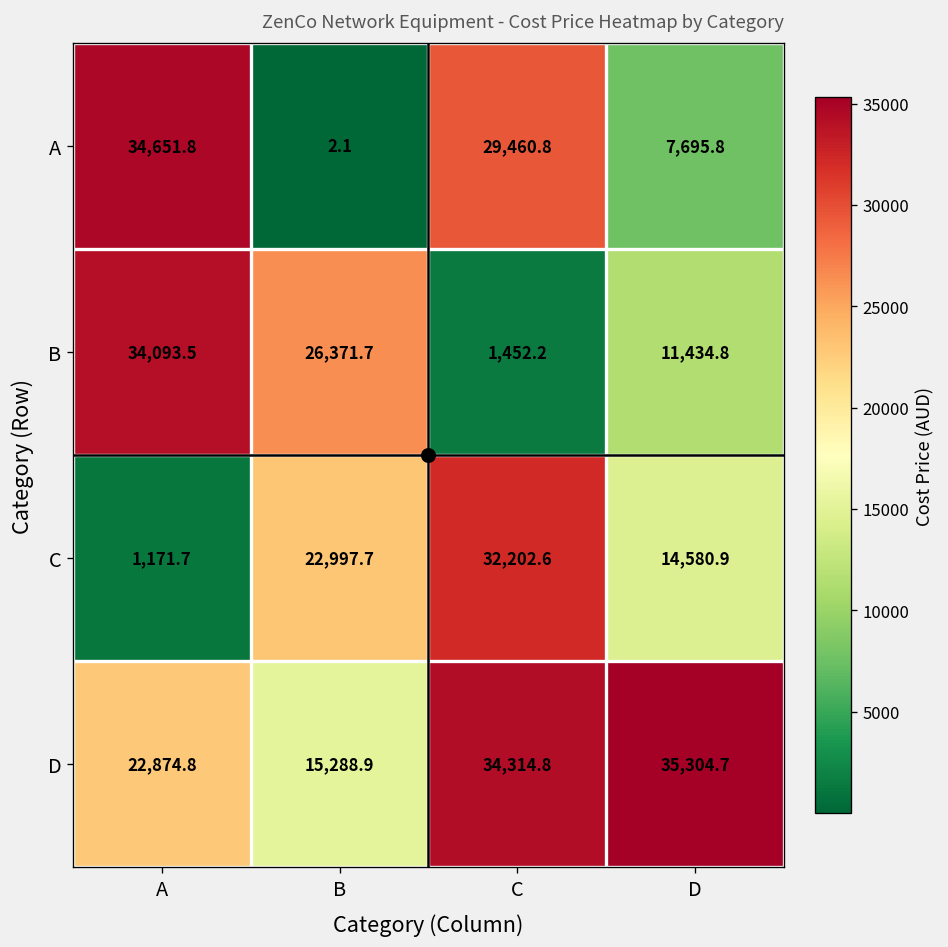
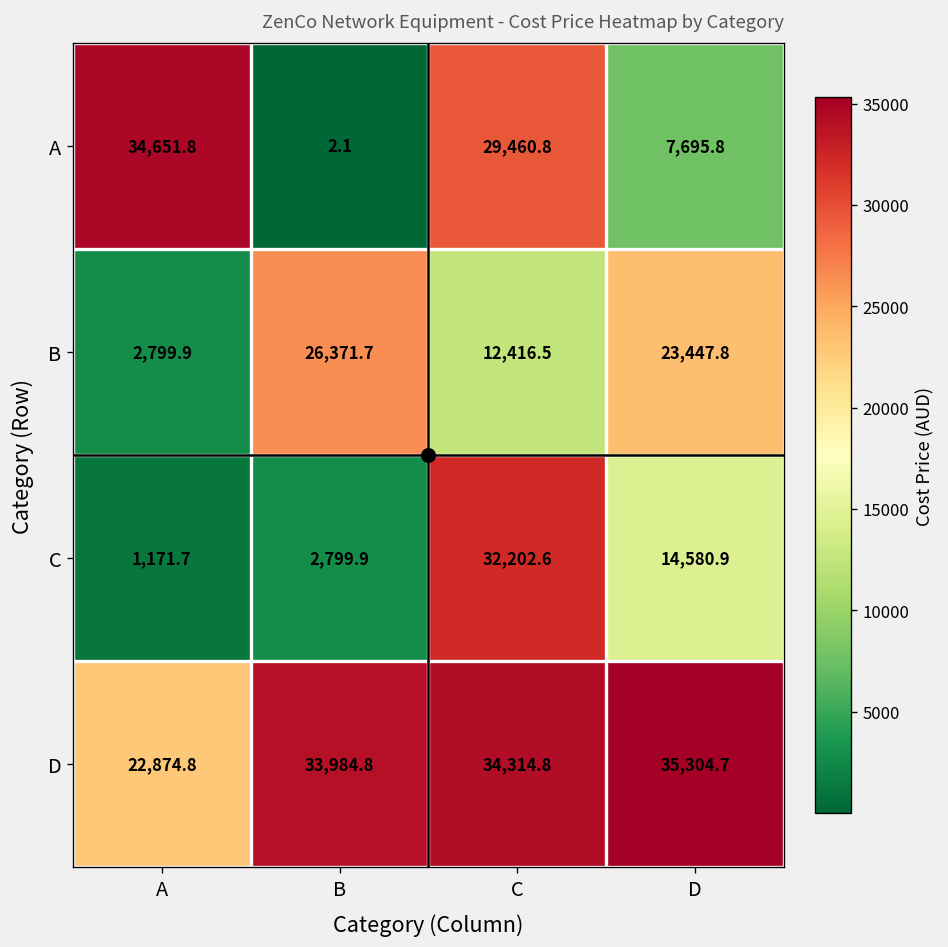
B, A: 34,093.5 -> 2,799.9
B, C: 1,452.2 -> 12,416.5
B, D: 11,434.8 -> 23,447.8
C, B: 22,997.7 -> 2,799.9
D, B: 15,288.9 -> 33,984.8
